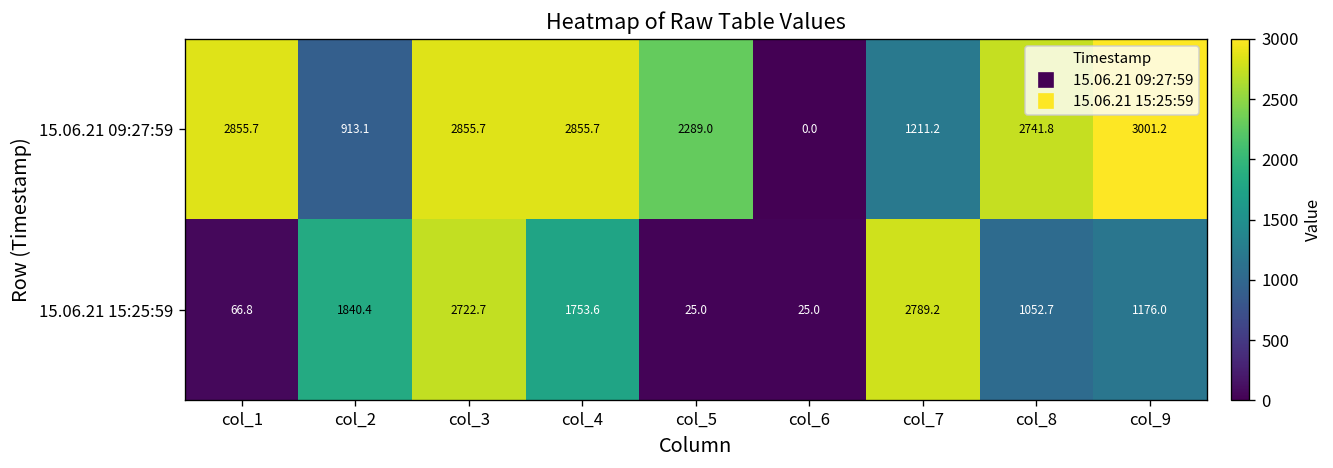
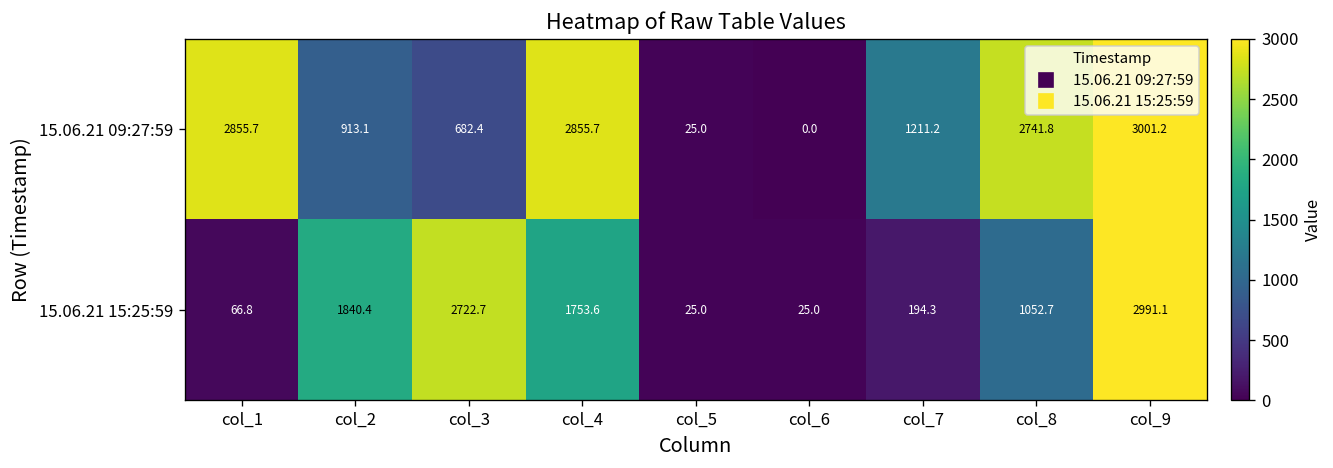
15.06.21 09:27:59, col_3: 2855.7 -> 682.4
15.06.21 09:27:59, col_5: 2289.0 -> 25.0
15.06.21 15:25:59, col_7: 2789.2 -> 194.3
15.06.21 15:25:59, col_9: 1176.0 -> 2991.1
